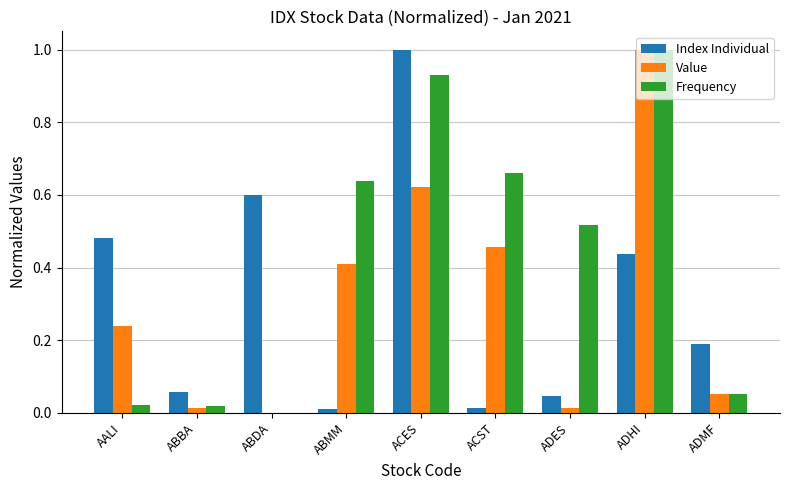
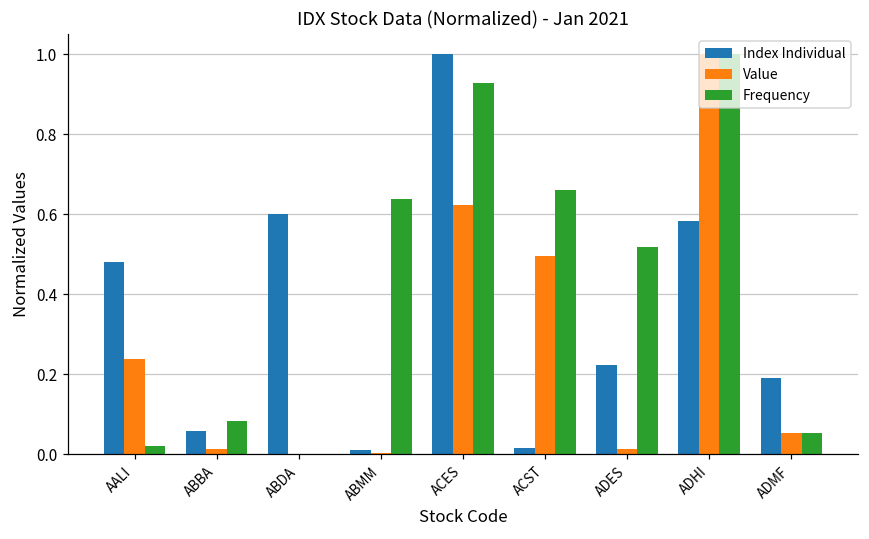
Frequency, ABBA: 0.02 -> 0.08
Value, ABMM: 0.41 -> 0.00
Value, ACST: 0.46 -> 0.50
Index Individual, ADES: 0.05 -> 0.22
Index Individual, ADHI: 0.44 -> 0.58
